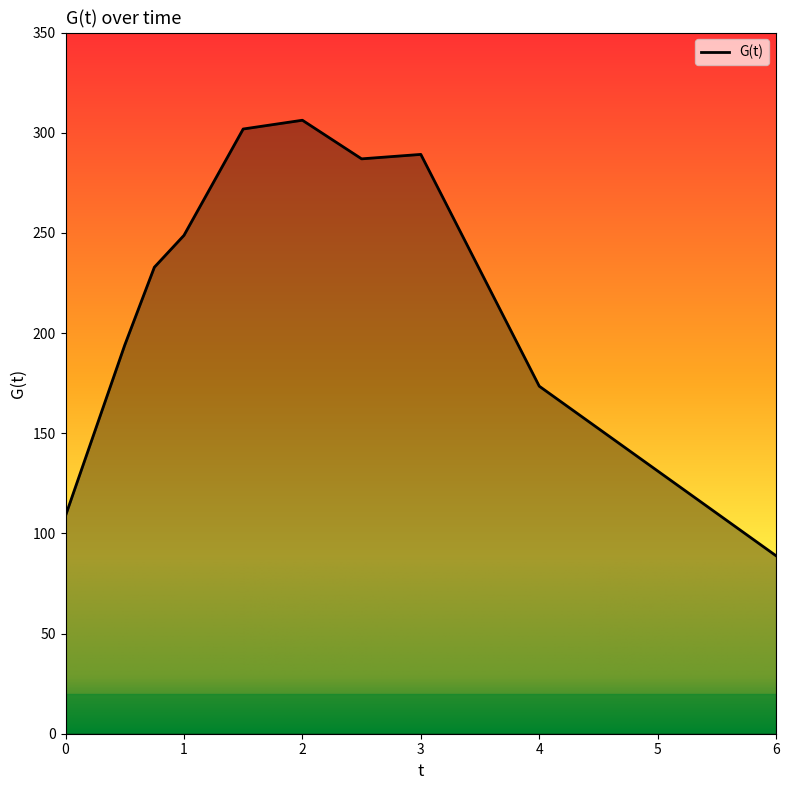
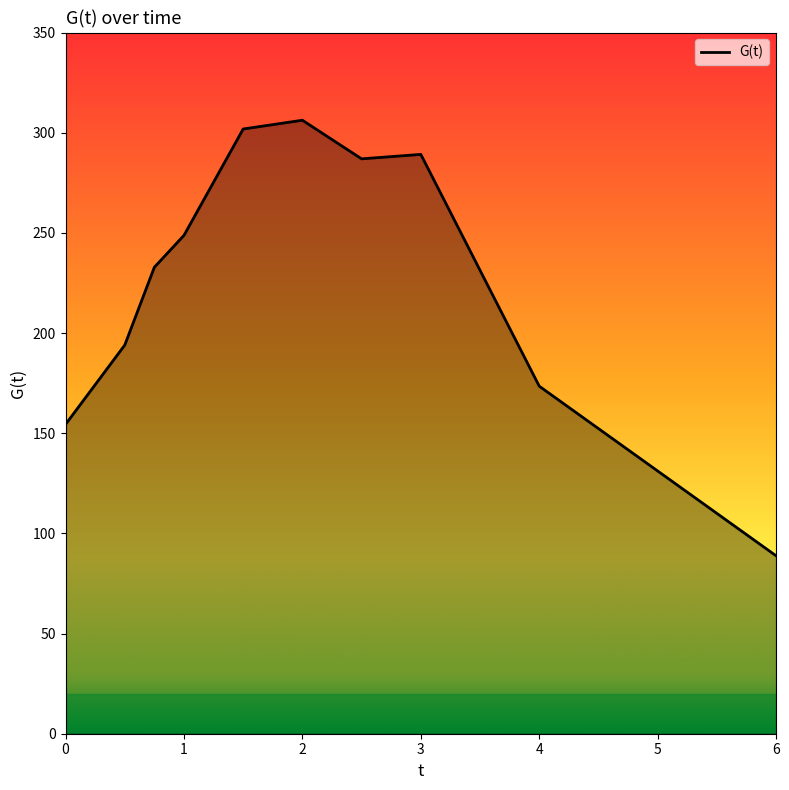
0: 109 -> 154
